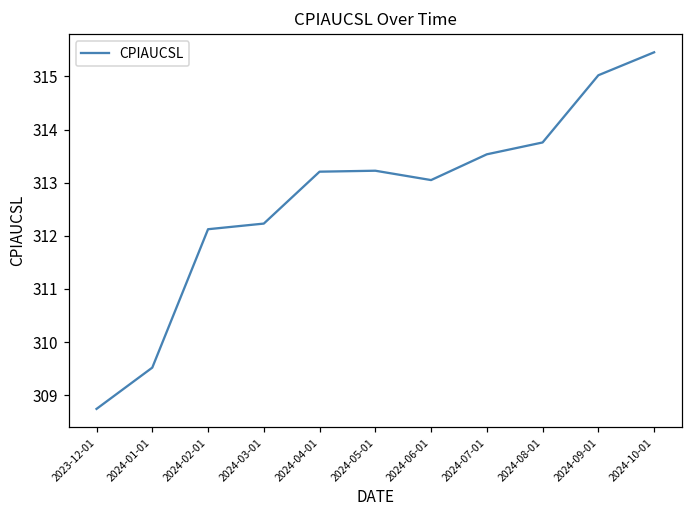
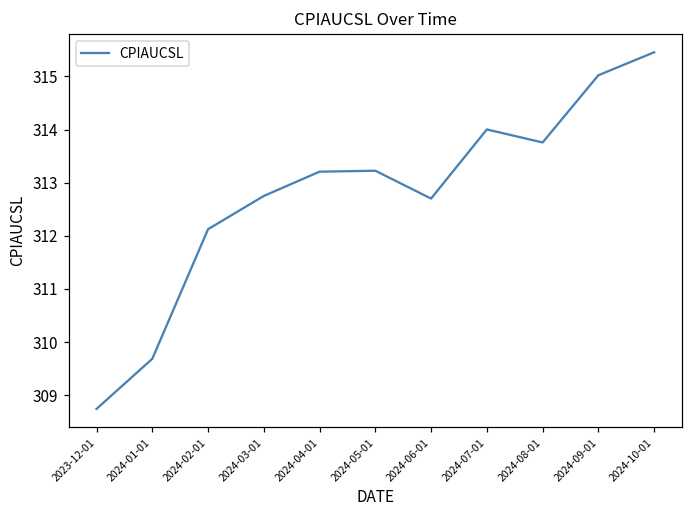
2024-01-01: 309.5 -> 309.7
2024-03-01: 312.2 -> 312.8
2024-06-01: 313.0 -> 312.7
2024-07-01: 313.5 -> 314.0
